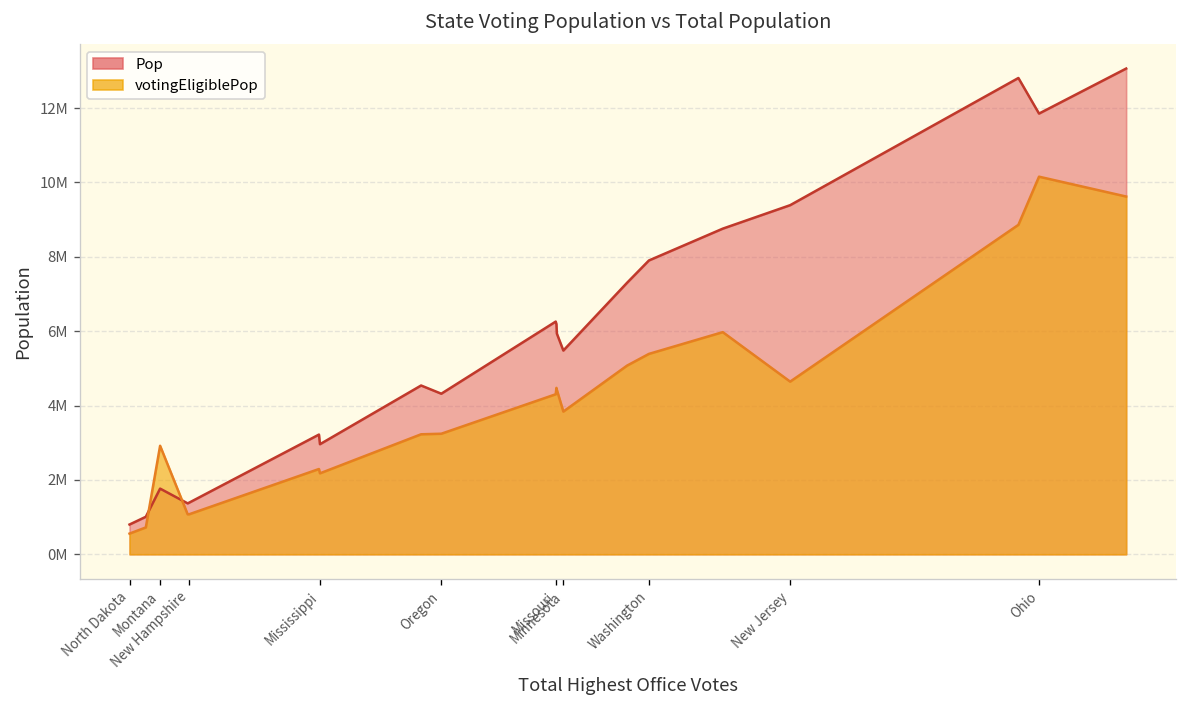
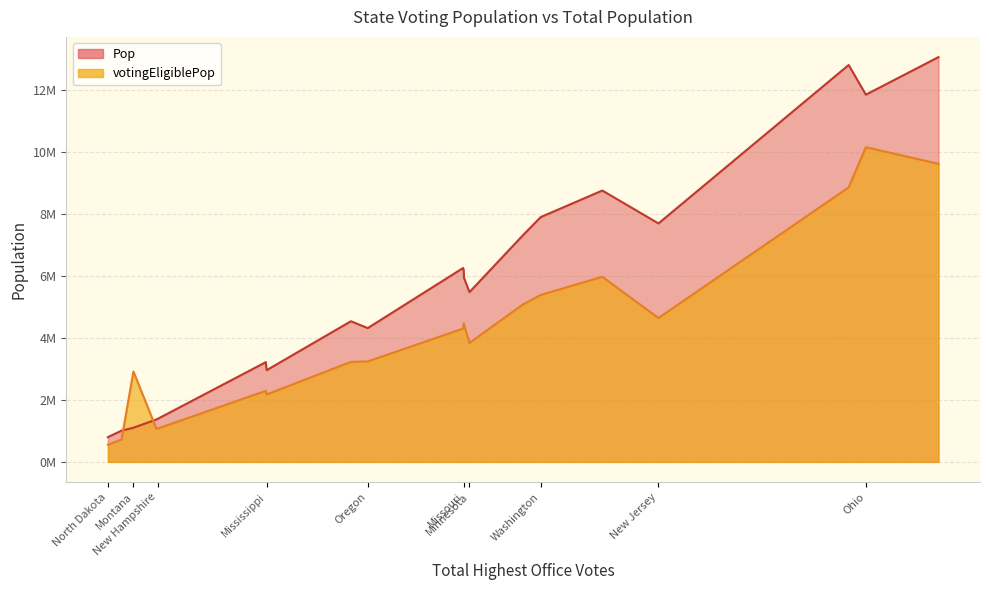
Pop, Montana: 1800000 -> 1100000
Pop, New Jersey: 9400000 -> 7700000
